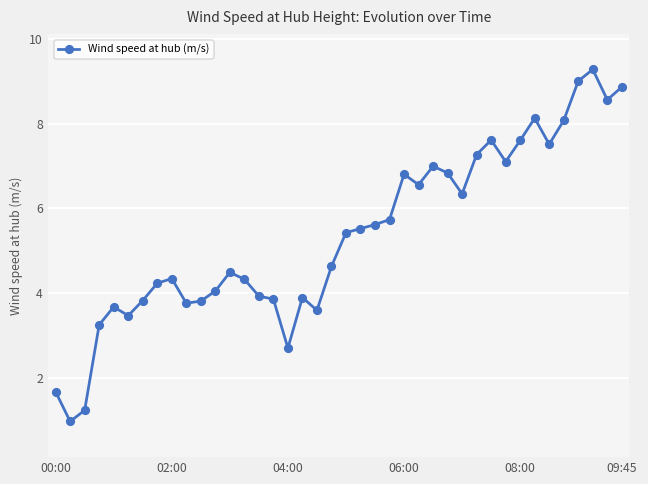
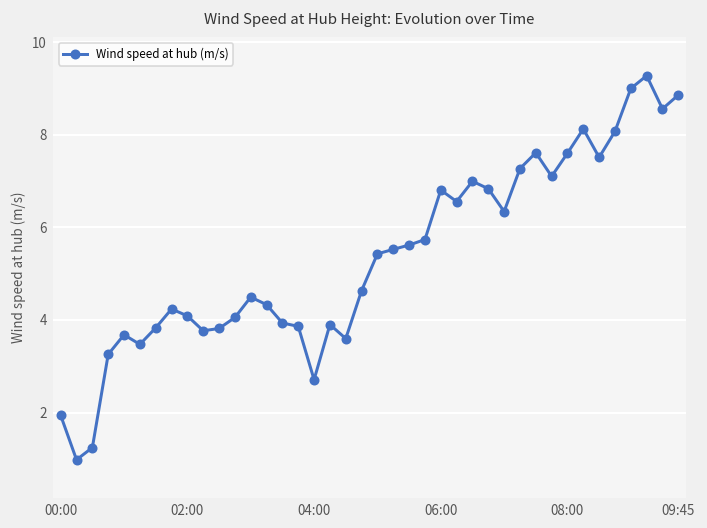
00:00: 1.7 -> 1.9
02:00: 4.3 -> 4.1
